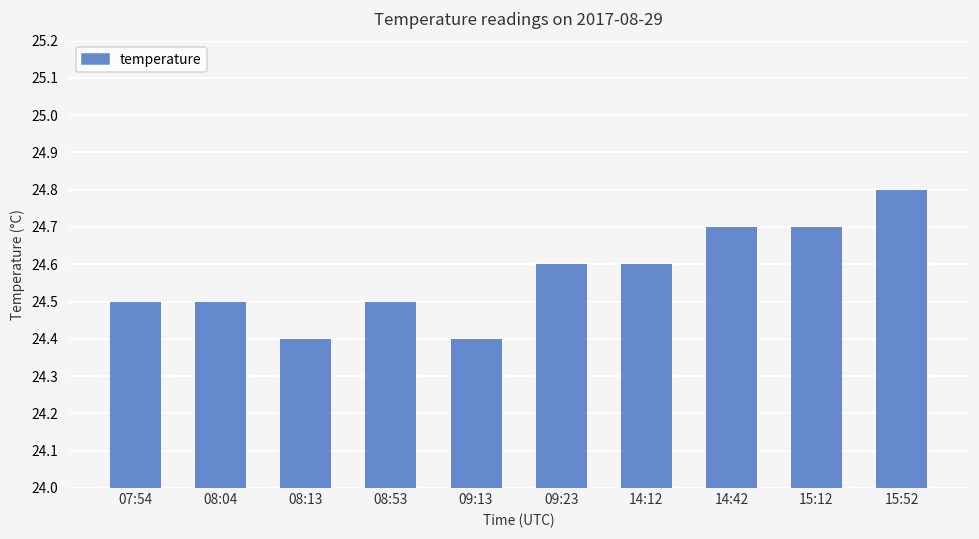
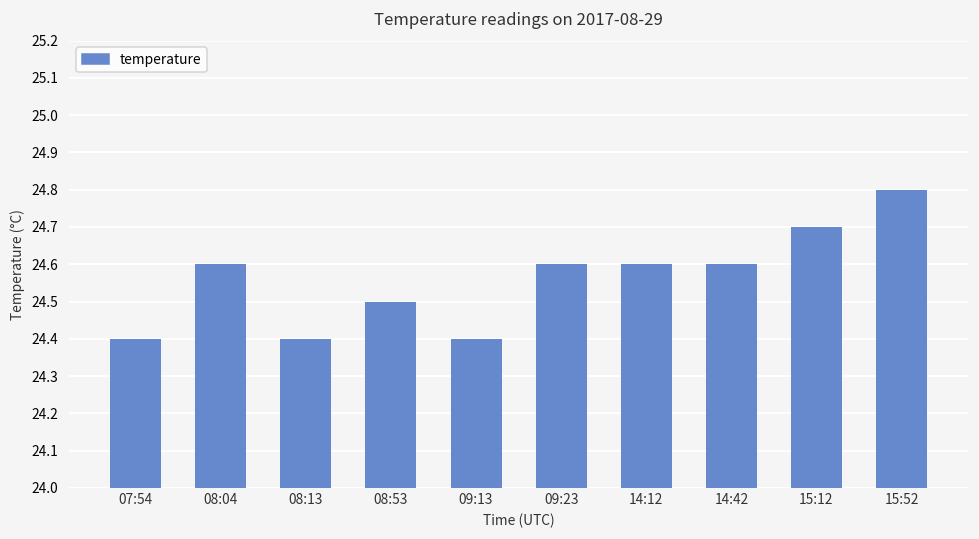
07:54: 24.5 -> 24.4
08:04: 24.5 -> 24.6
14:42: 24.7 -> 24.6
